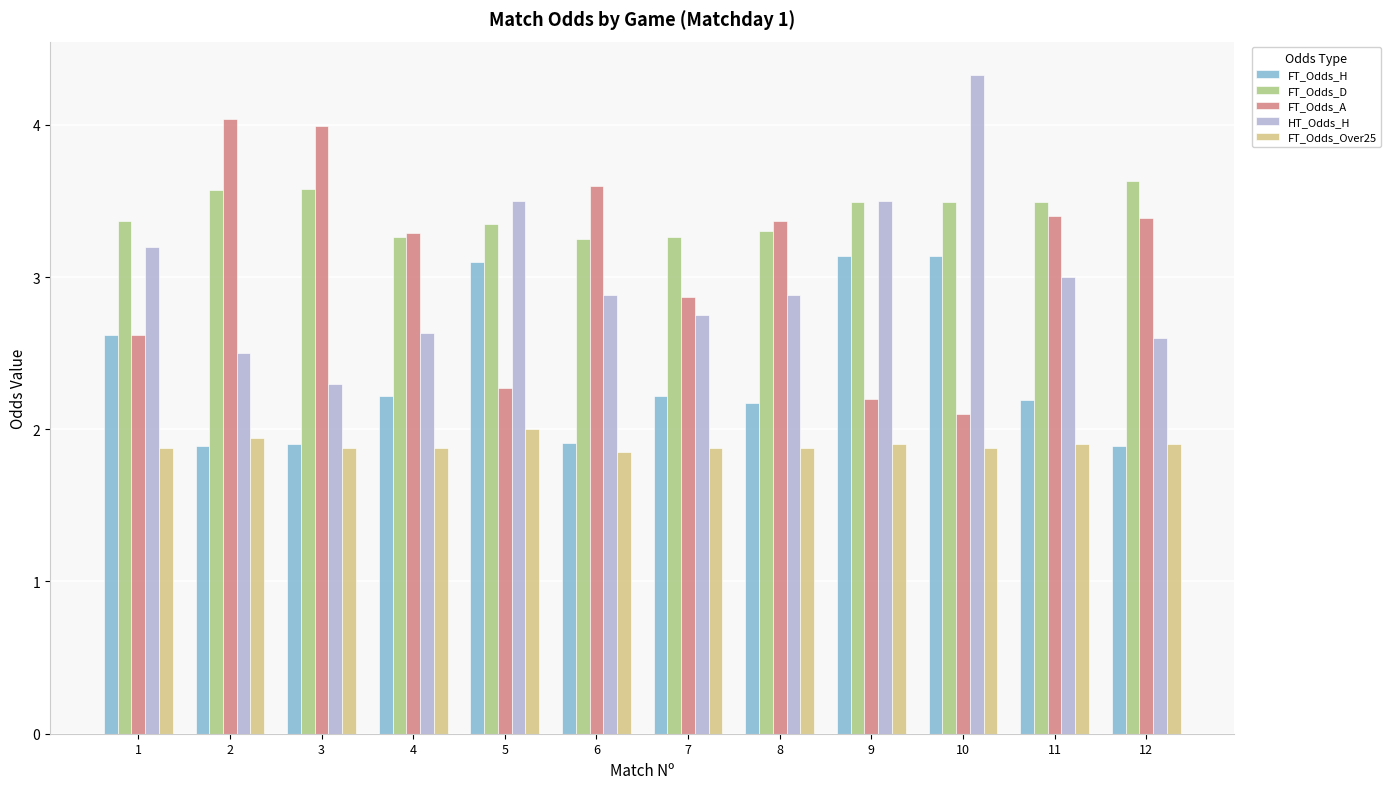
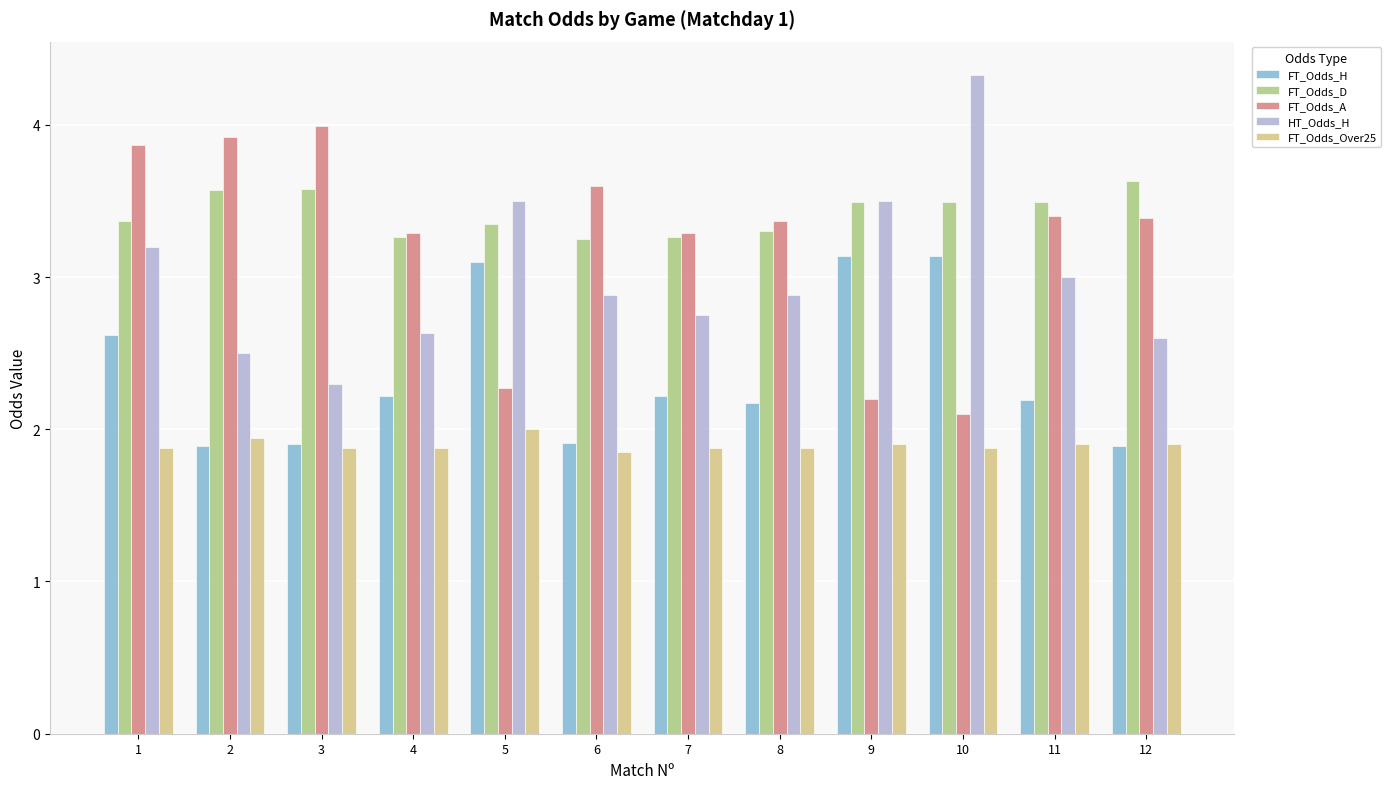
FT_Odds_A, 1: 2.62 -> 3.87
FT_Odds_A, 2: 4.04 -> 3.92
FT_Odds_A, 7: 2.87 -> 3.29
